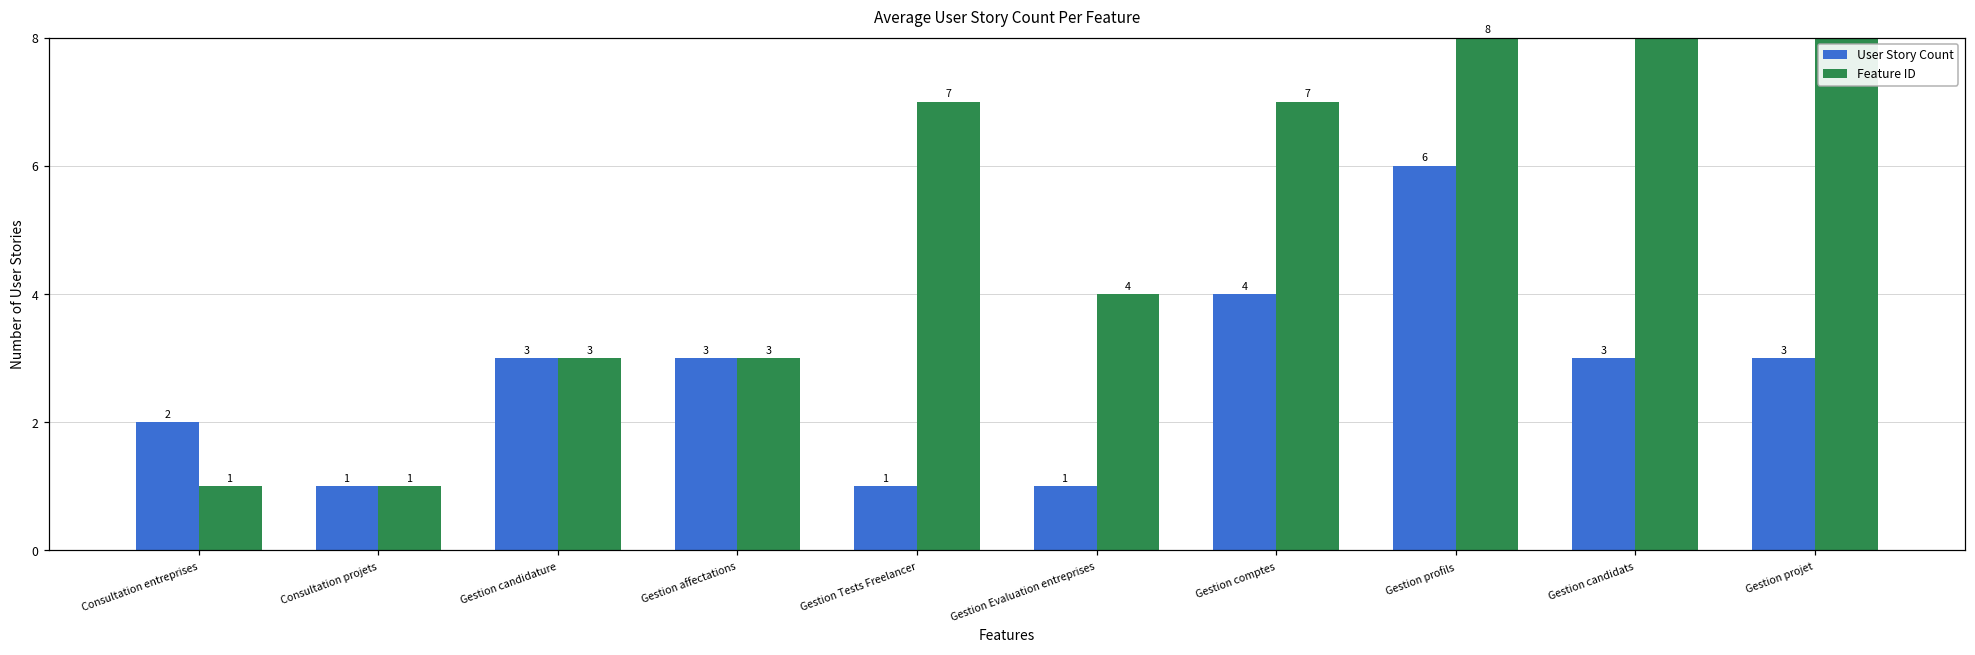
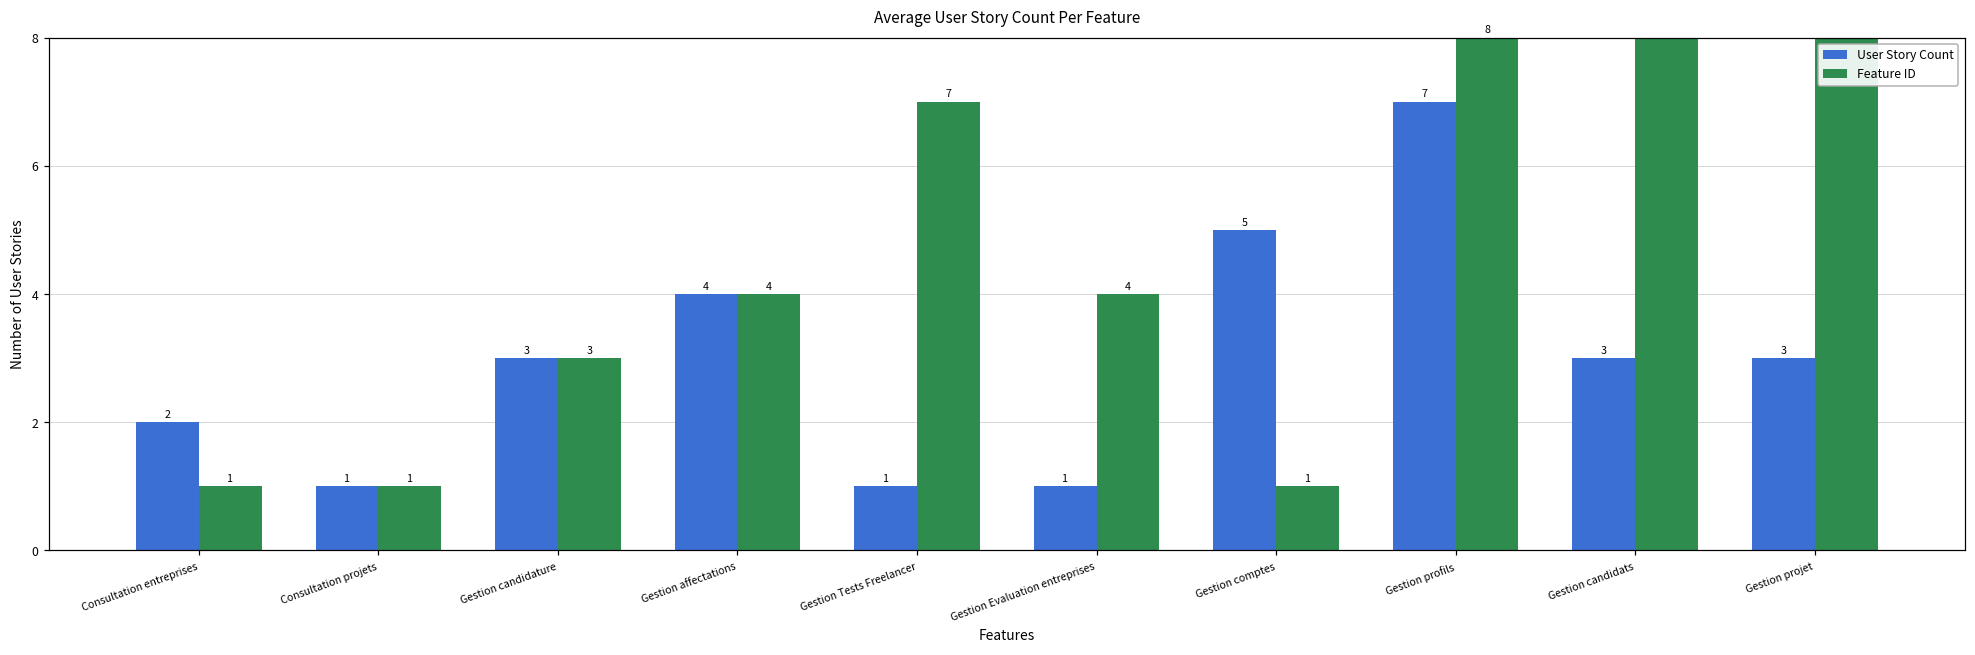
User Story Count, Gestion affectations: 3 -> 4
Feature ID, Gestion affectations: 3 -> 4
User Story Count, Gestion comptes: 4 -> 5
Feature ID, Gestion comptes: 7 -> 1
User Story Count, Gestion profils: 6 -> 7
